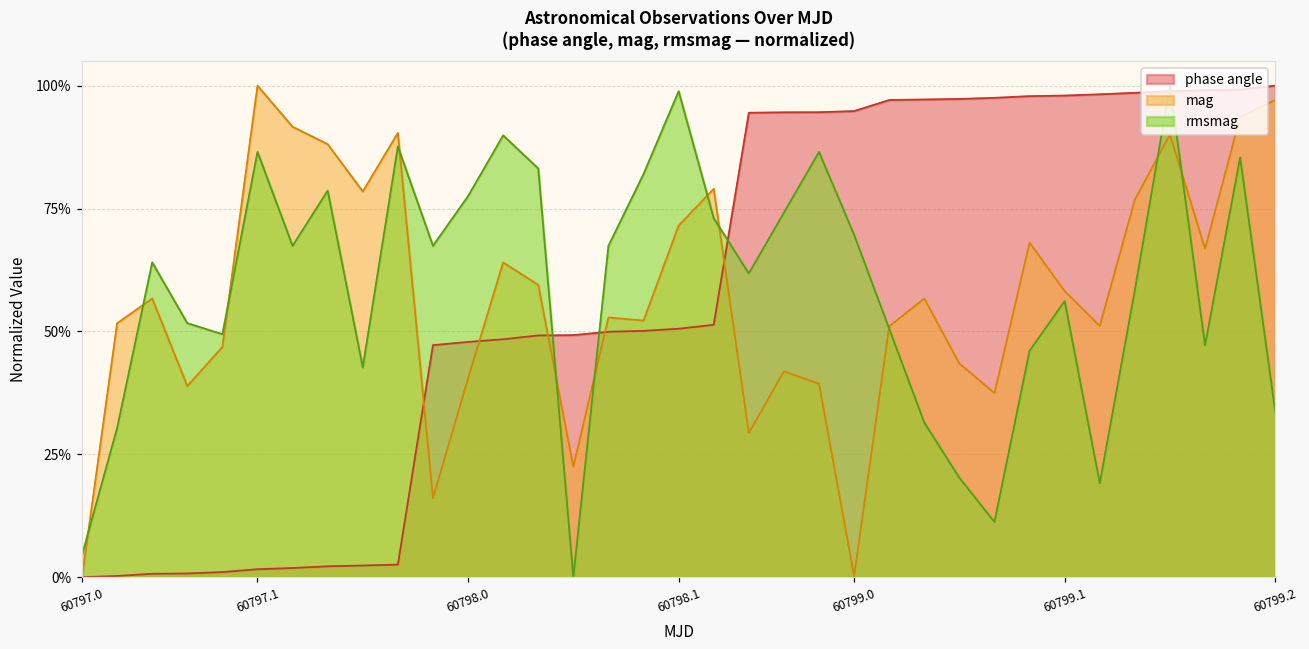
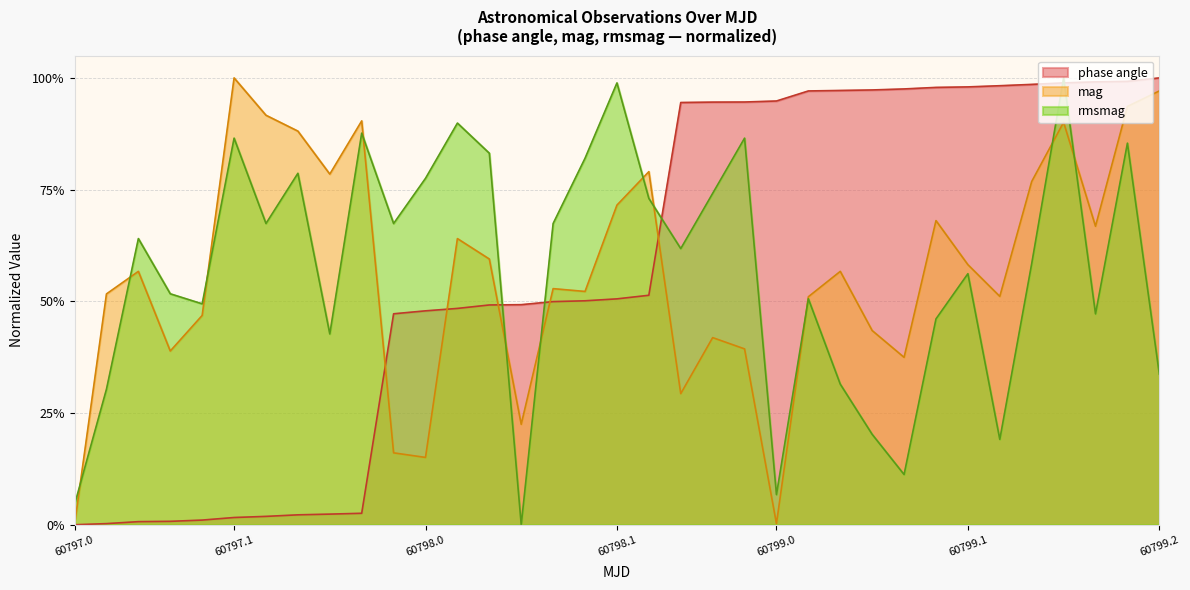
mag, 60798.0: 40% -> 15%
rmsmag, 60799.0: 70% -> 7%
